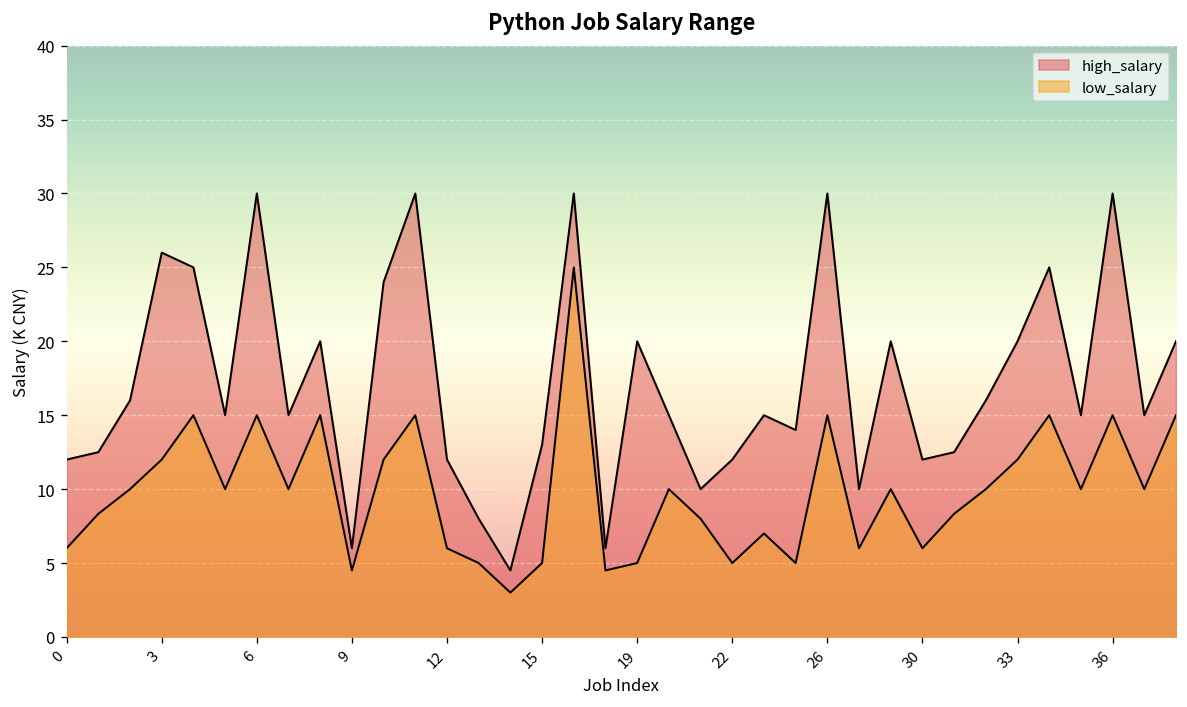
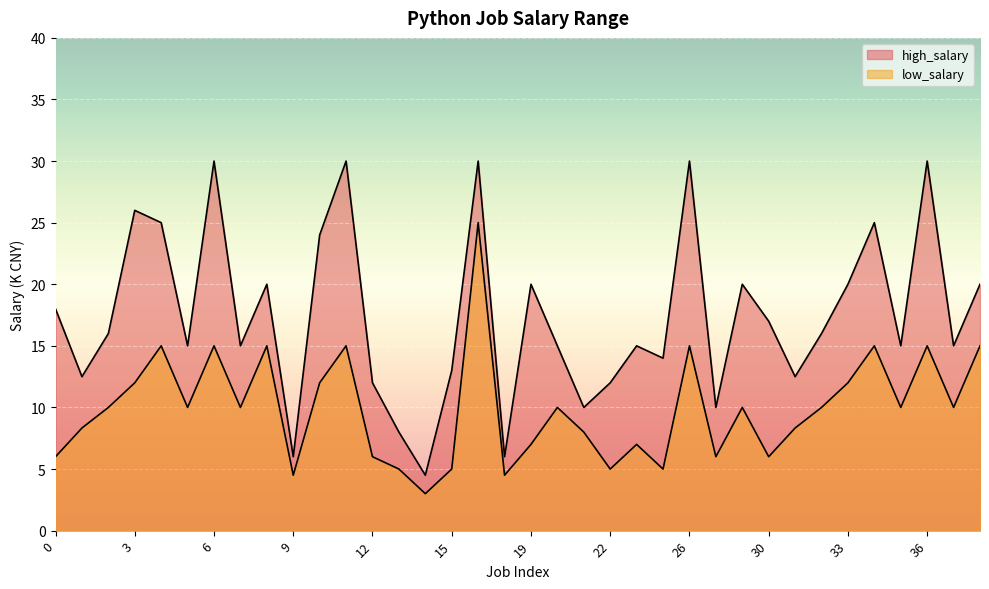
high_salary, 0: 12 -> 18
low_salary, 19: 5 -> 7
high_salary, 30: 12 -> 17
